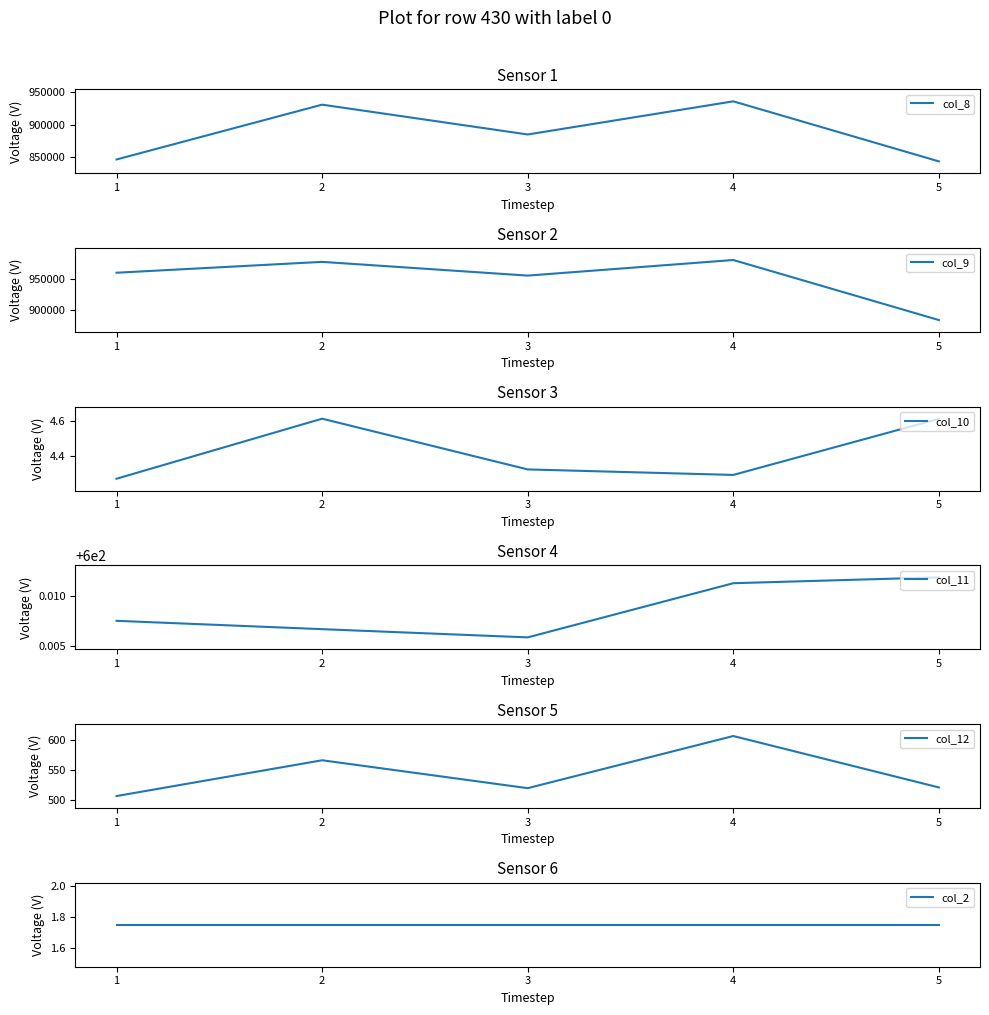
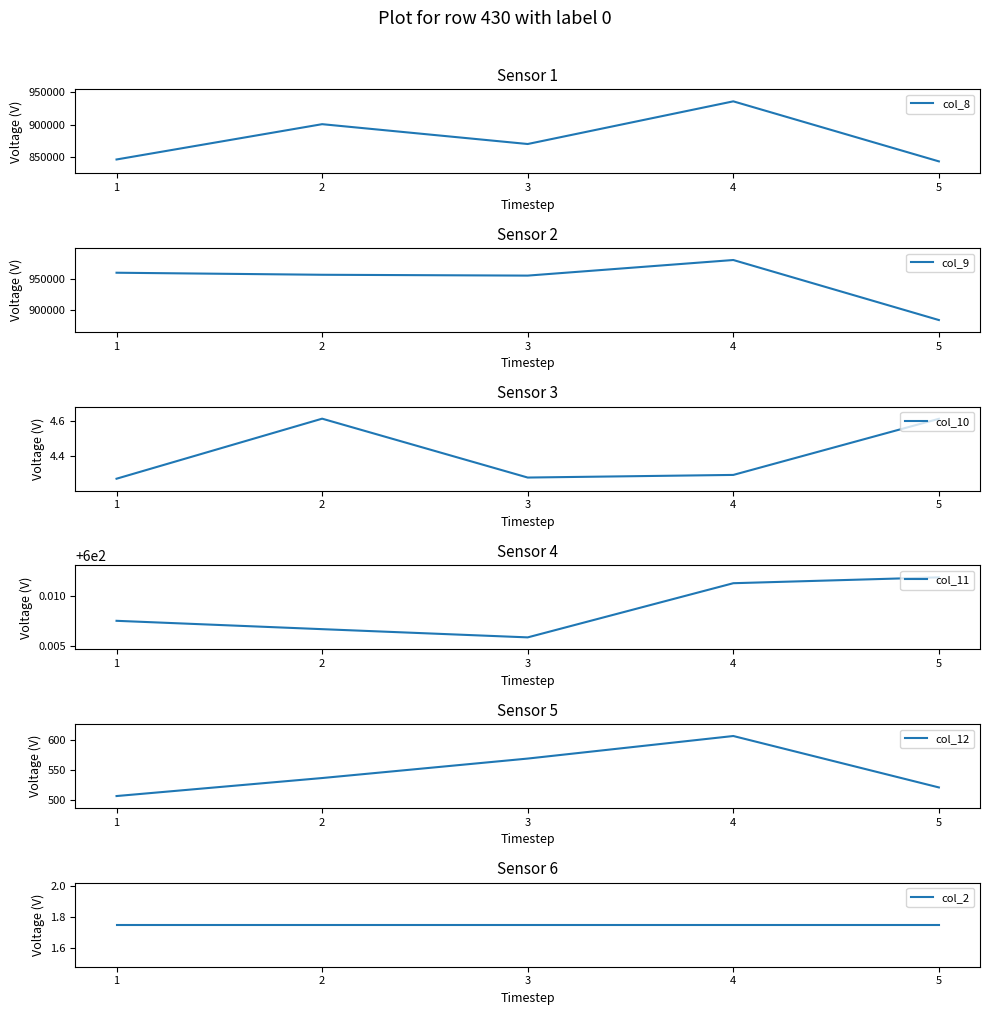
Sensor 1, 2: 930000 -> 900000
Sensor 1, 3: 890000 -> 870000
Sensor 2, 2: 980000 -> 960000
Sensor 3, 3: 4.33 -> 4.28
Sensor 5, 2: 570 -> 540
Sensor 5, 3: 520 -> 570
